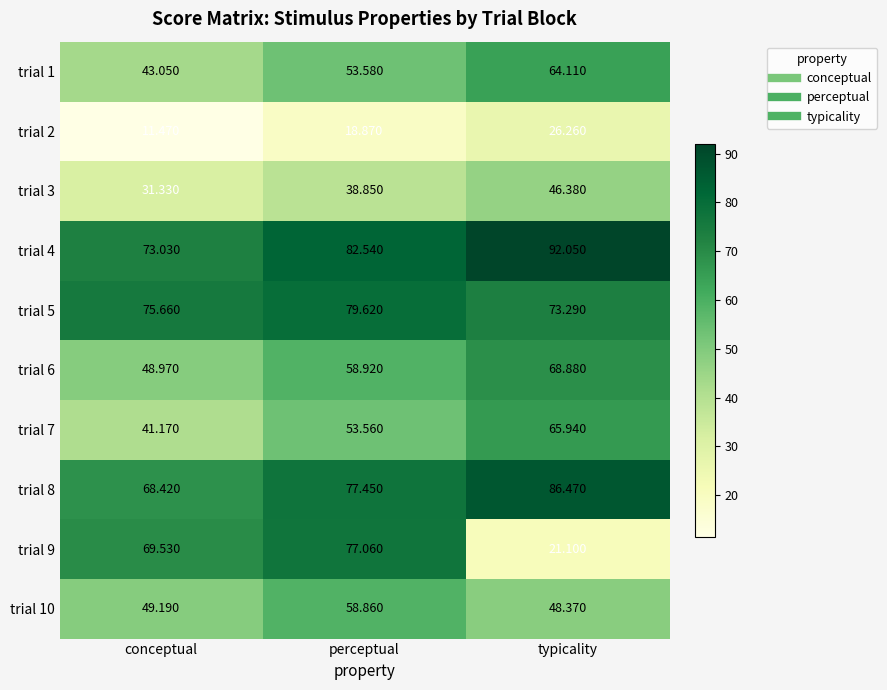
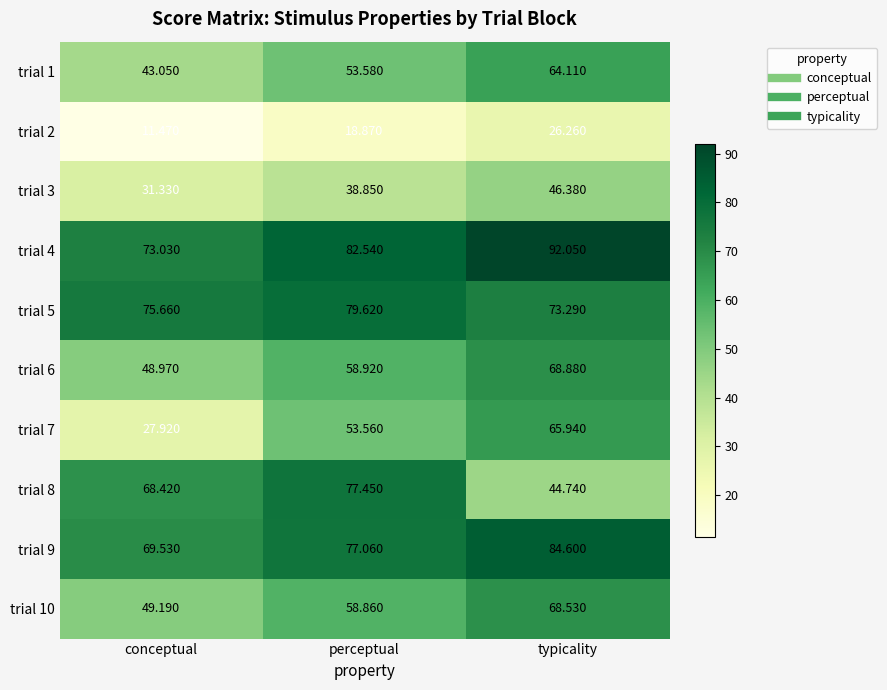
trial 7, conceptual: 41.170 -> 27.920
trial 8, typicality: 86.470 -> 44.740
trial 9, typicality: 21.100 -> 84.600
trial 10, typicality: 48.370 -> 68.530
